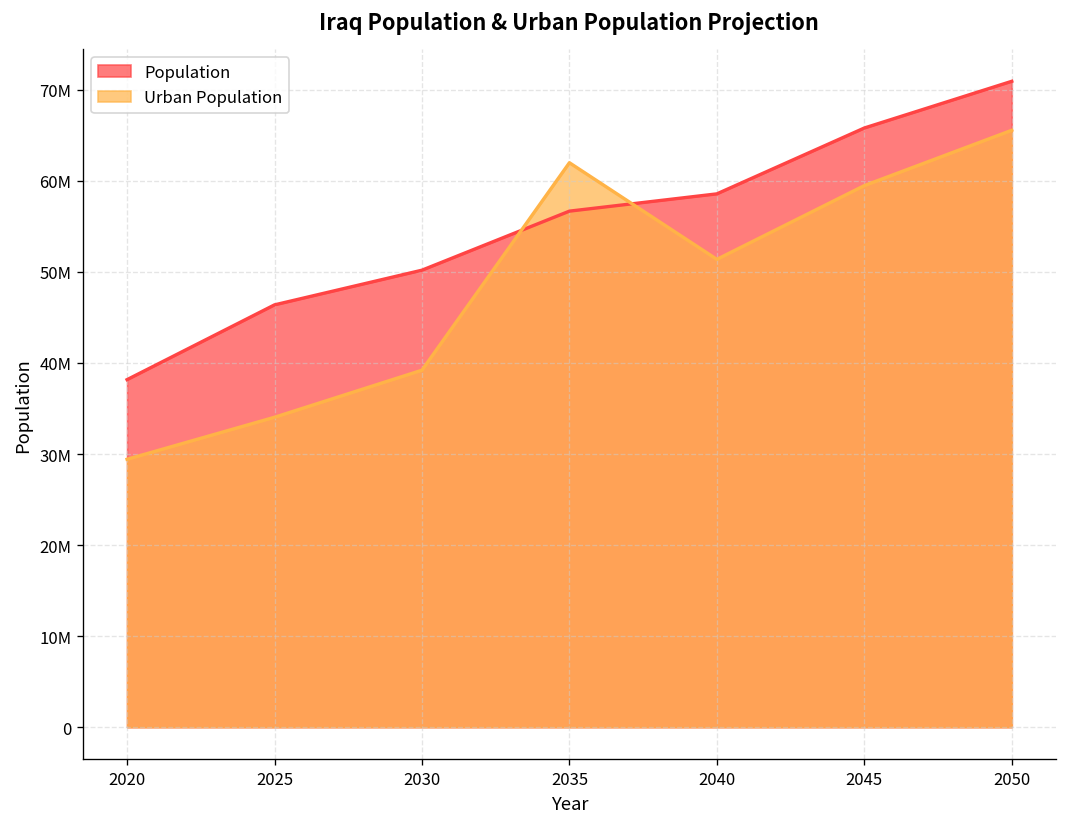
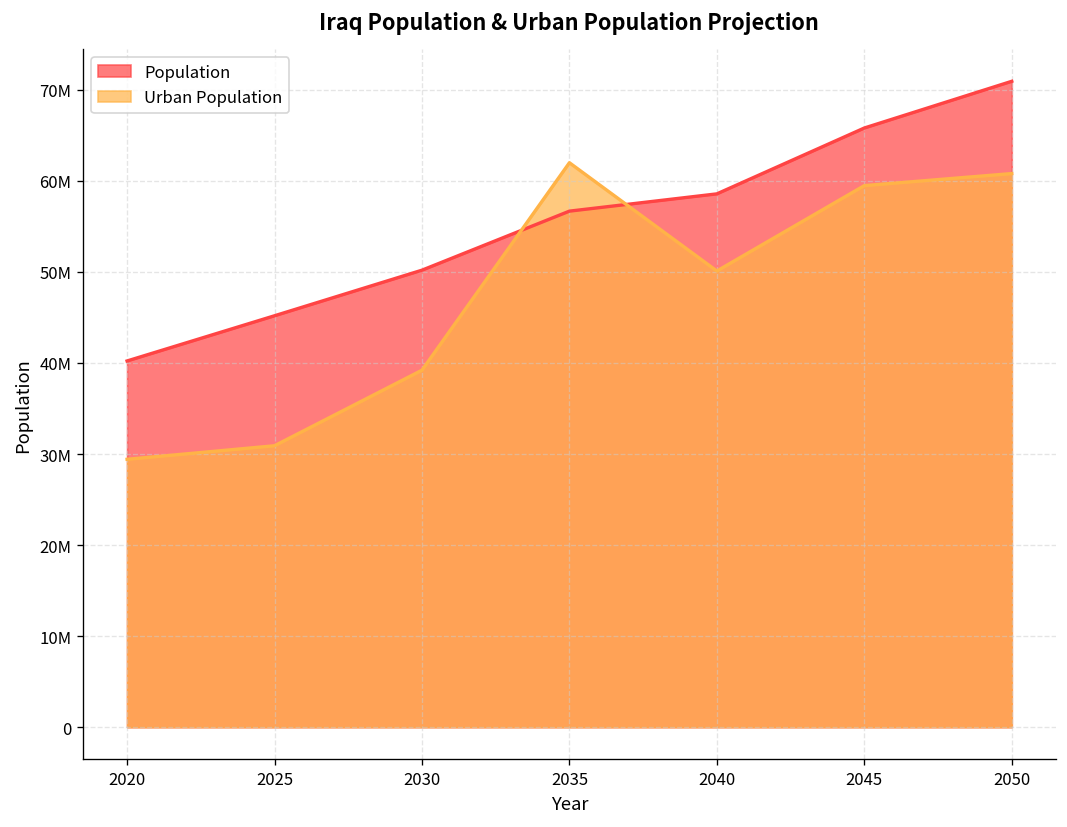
Population, 2020: 38000000 -> 40000000
Population, 2025: 46000000 -> 45000000
Urban Population, 2025: 34000000 -> 31000000
Urban Population, 2040: 51000000 -> 50000000
Urban Population, 2050: 66000000 -> 61000000
